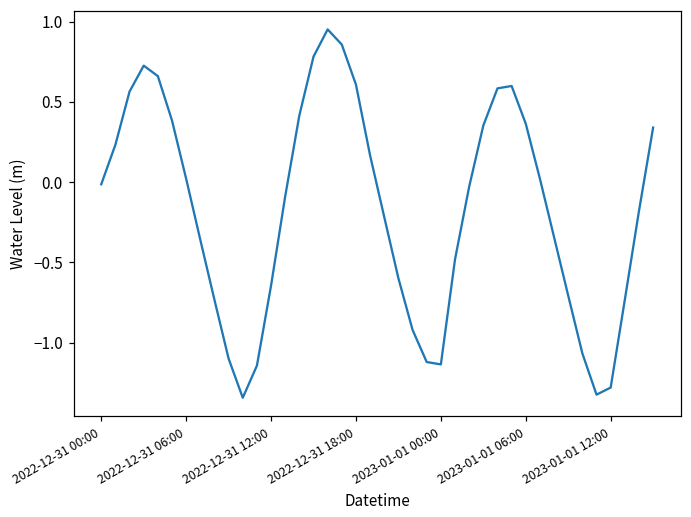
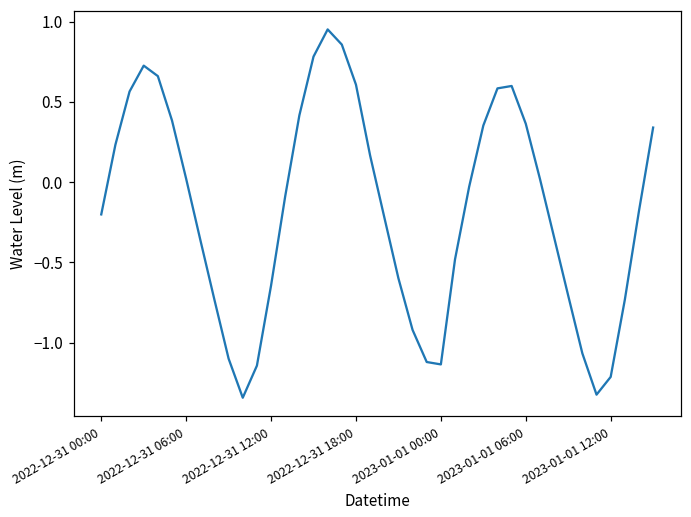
2022-12-31 00:00: -0.01 -> -0.20
2023-01-01 12:00: -1.28 -> -1.21
